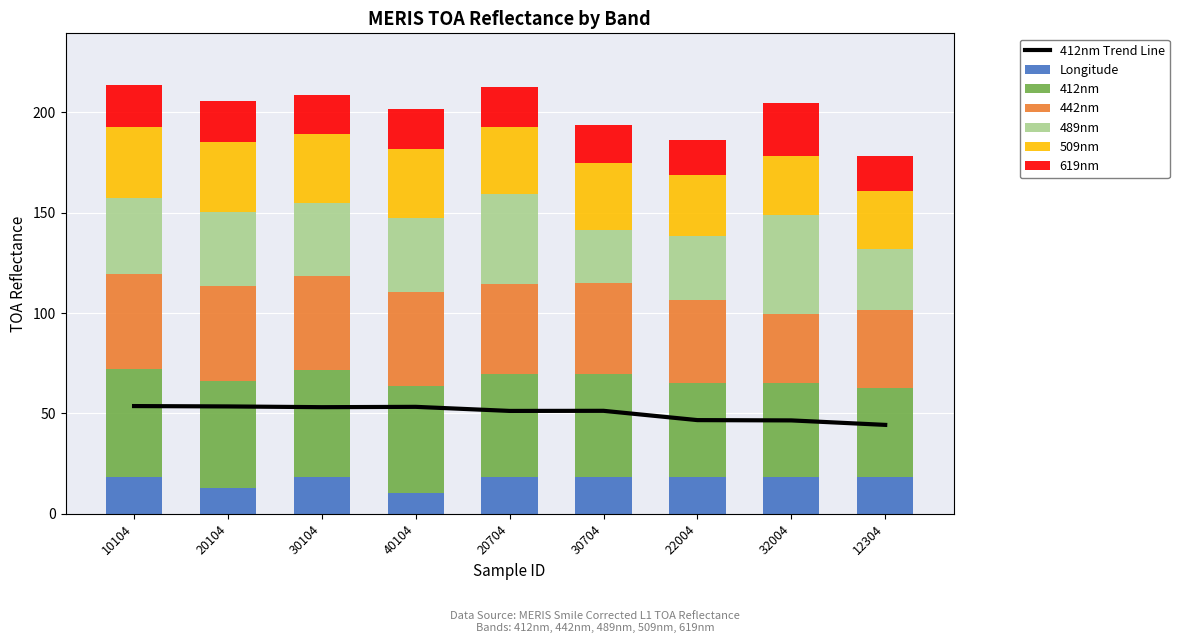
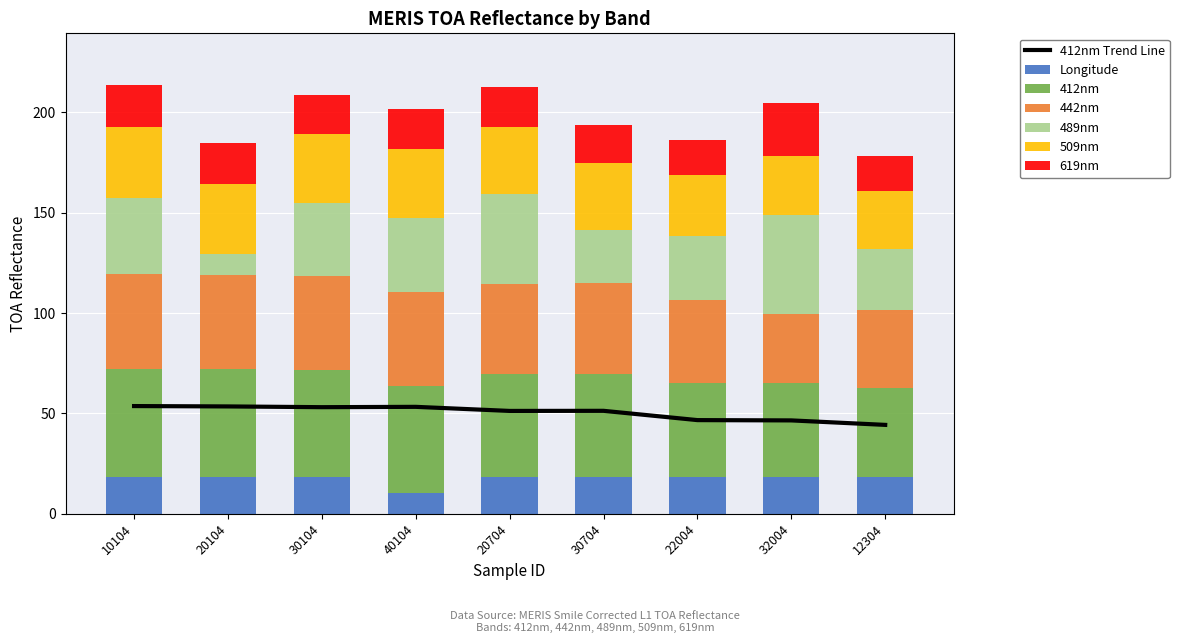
Longitude, 20104: 13 -> 19
489nm, 20104: 37 -> 10
